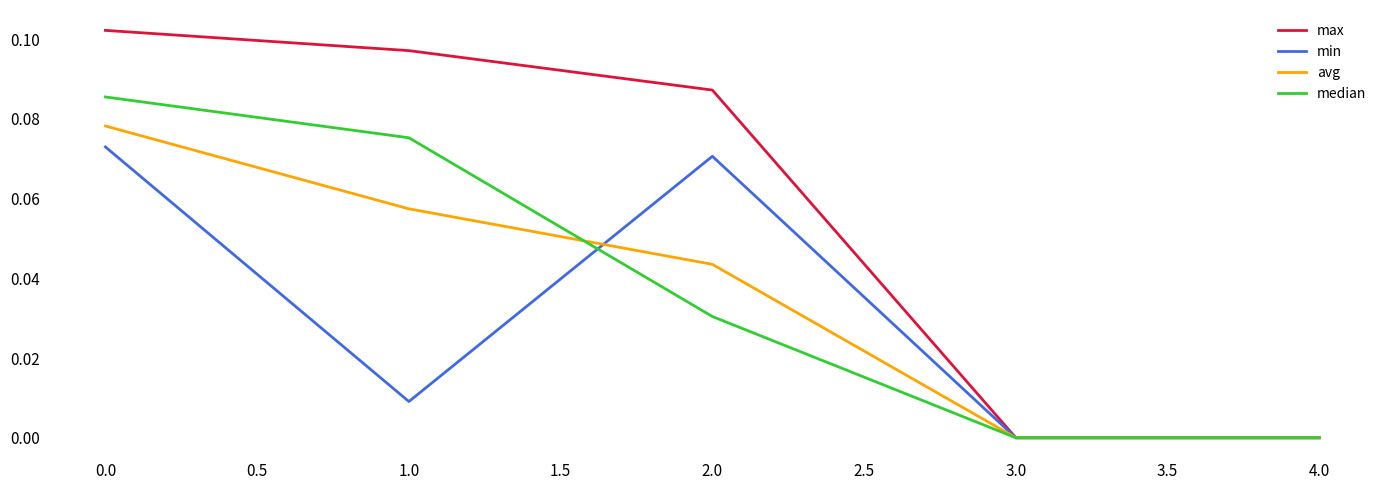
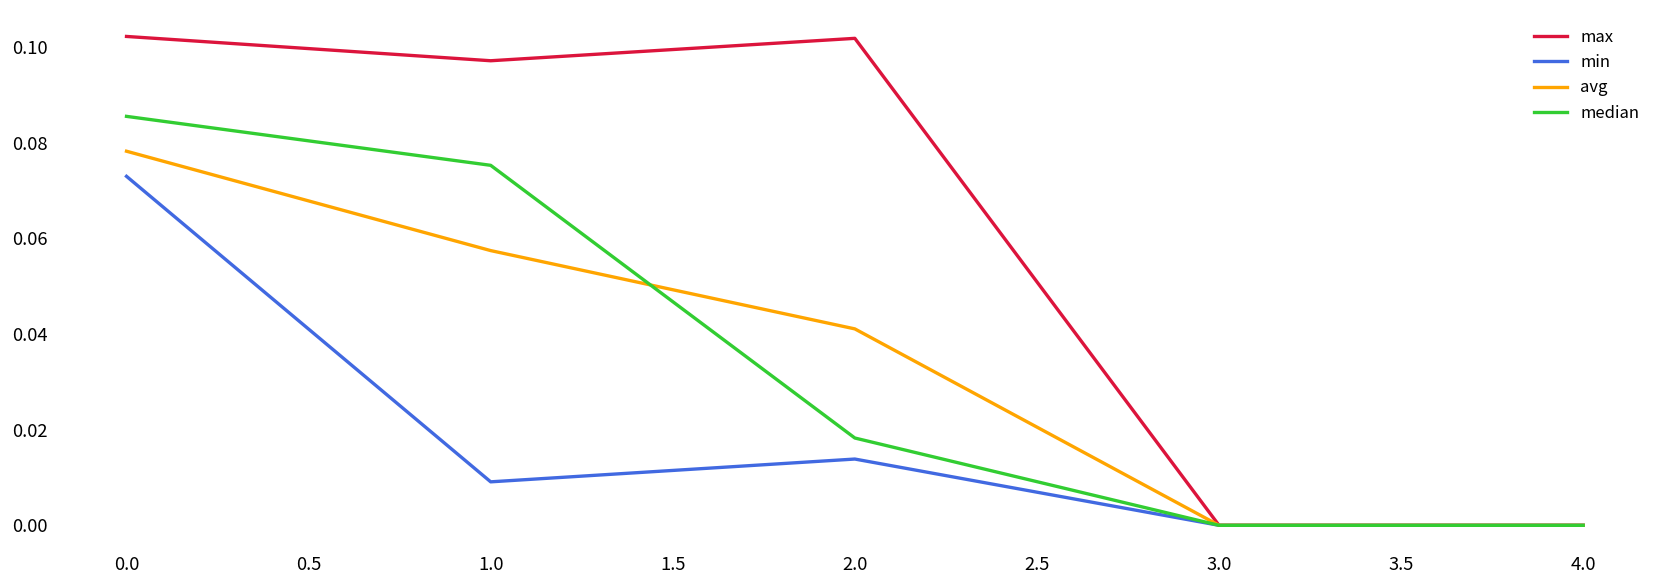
max, 2.0: 0.087 -> 0.102
min, 2.0: 0.071 -> 0.014
avg, 2.0: 0.043 -> 0.041
median, 2.0: 0.030 -> 0.018
